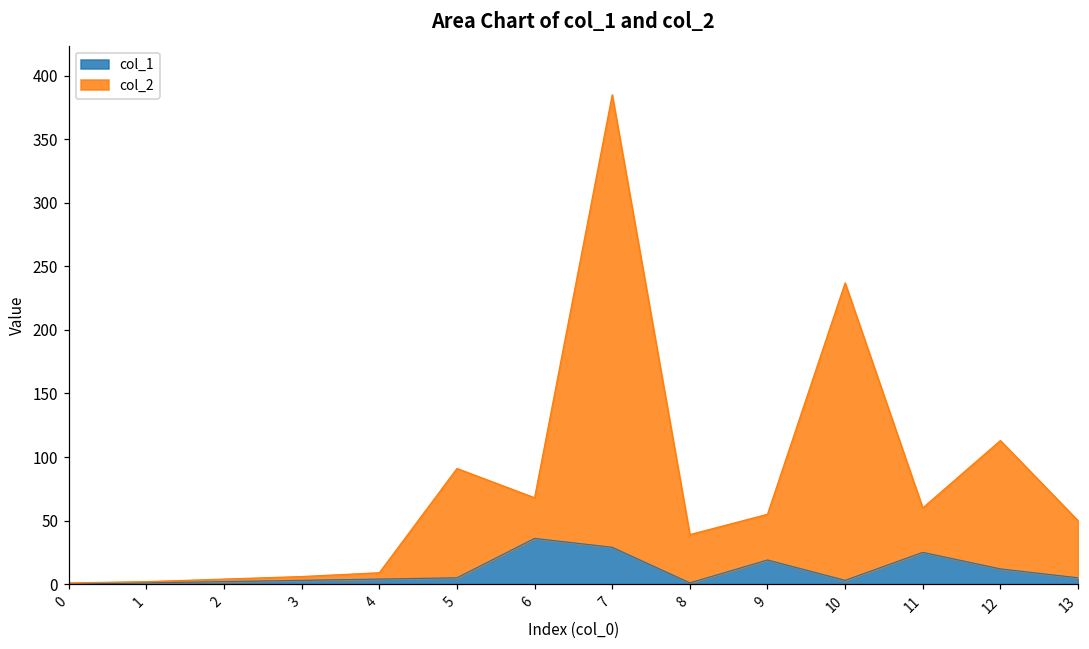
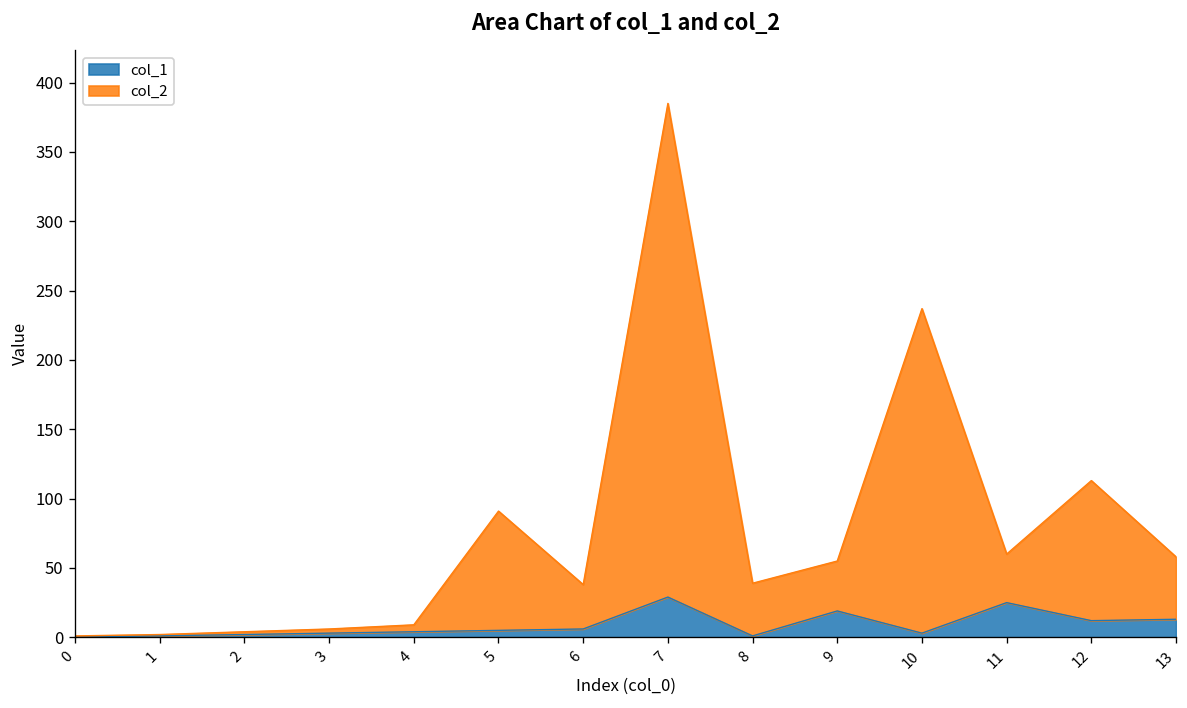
col_1, 6: 36 -> 6
col_1, 13: 5 -> 13
